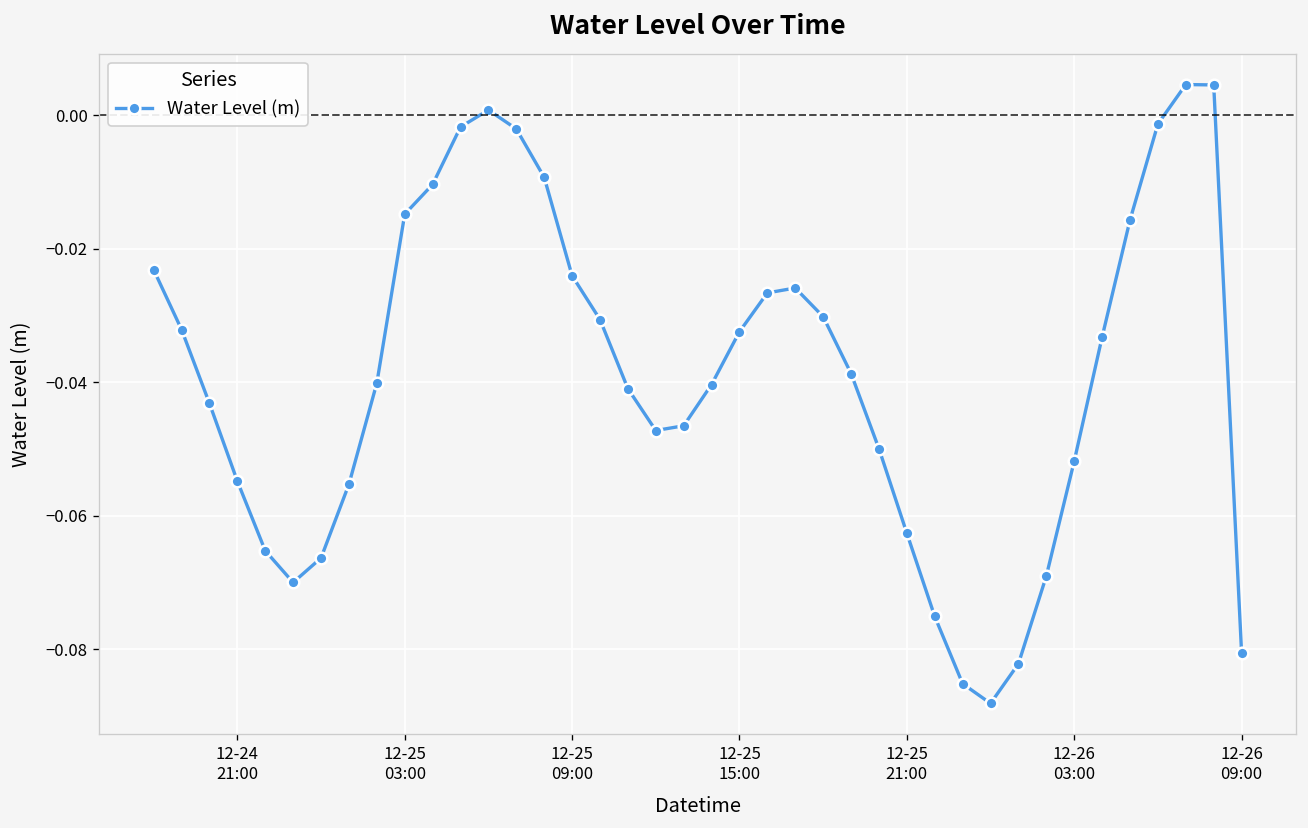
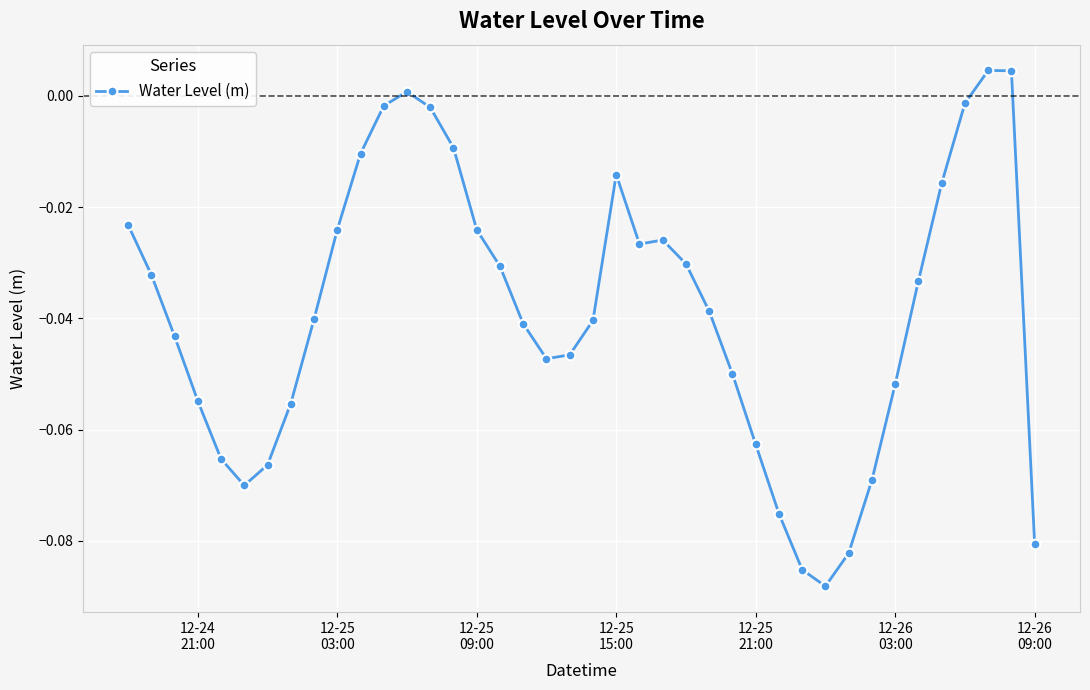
12-25 03:00: -0.015 -> -0.024
12-25 15:00: -0.032 -> -0.014
